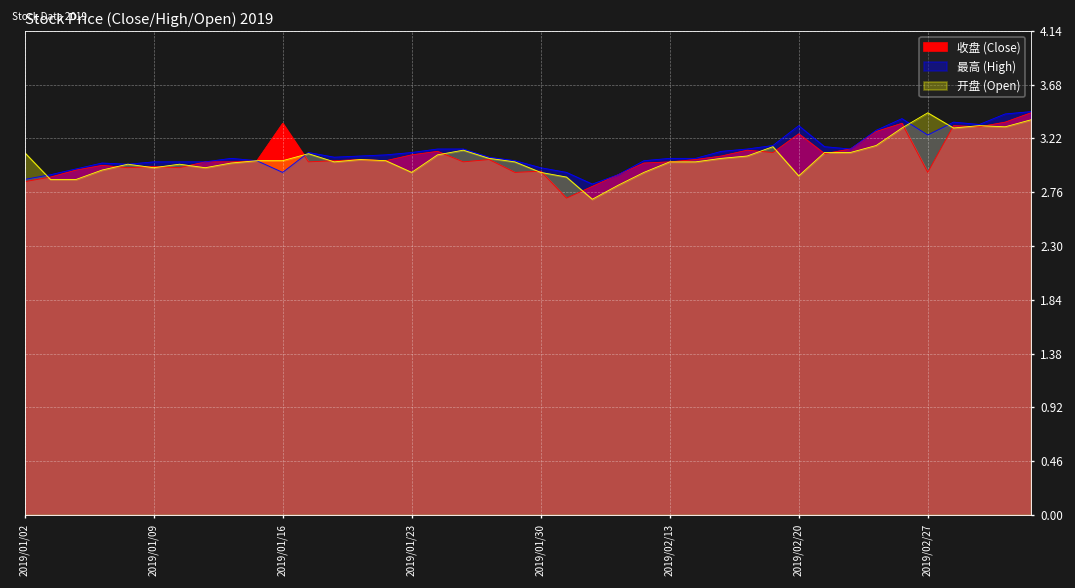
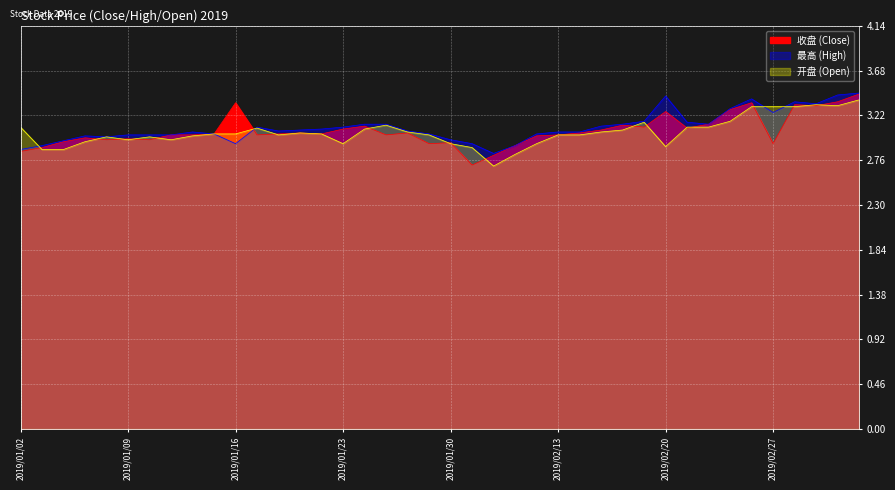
最高 (High), 2019/02/20: 3.3 -> 3.4
开盘 (Open), 2019/02/27: 3.4 -> 3.3
